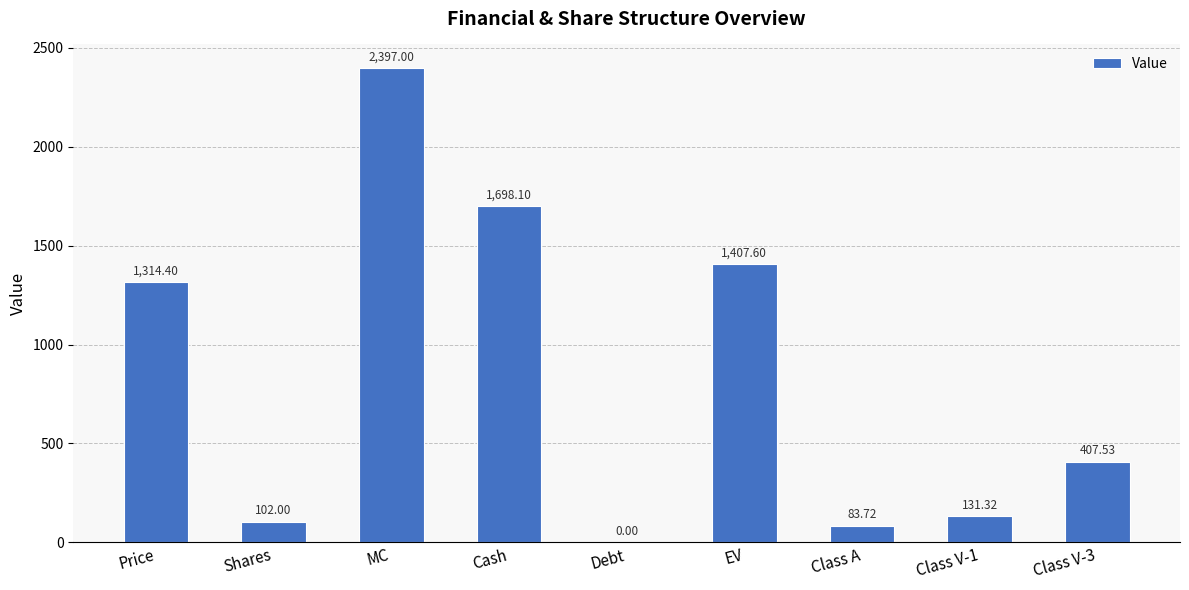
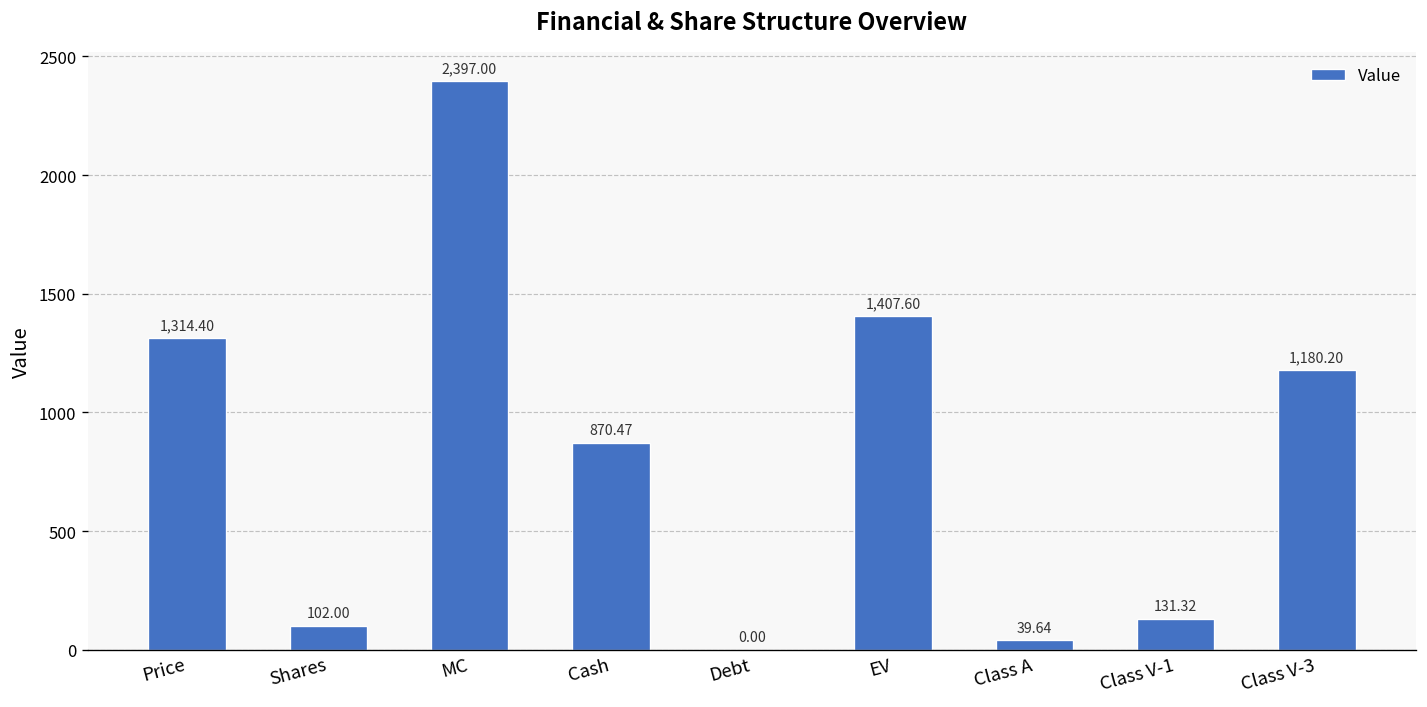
Cash: 1,698.10 -> 870.47
Class A: 83.72 -> 39.64
Class V-3: 407.53 -> 1,180.20
